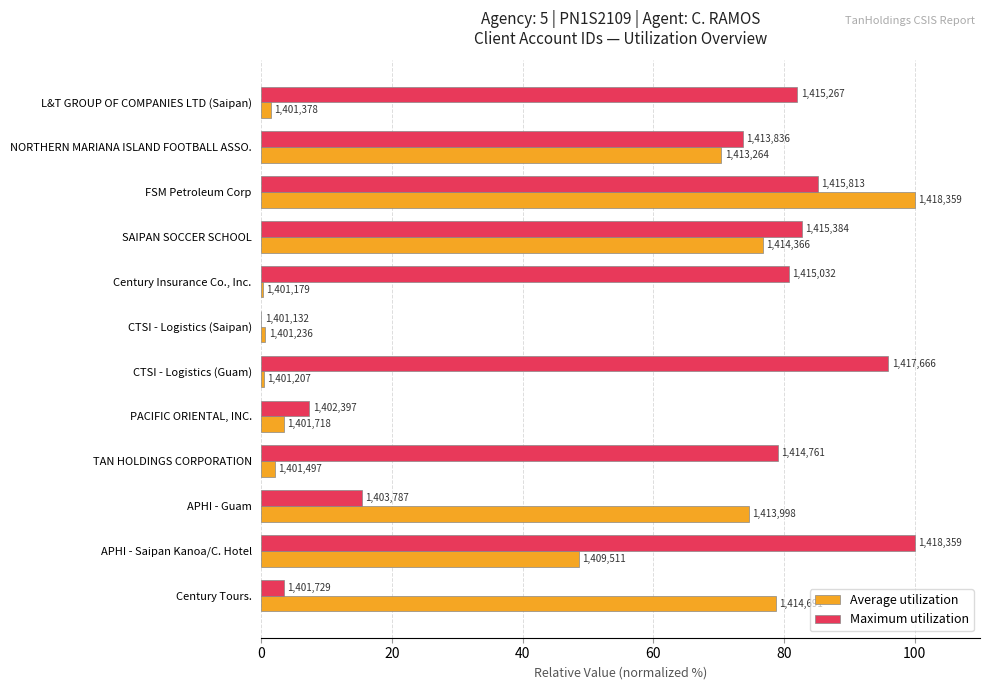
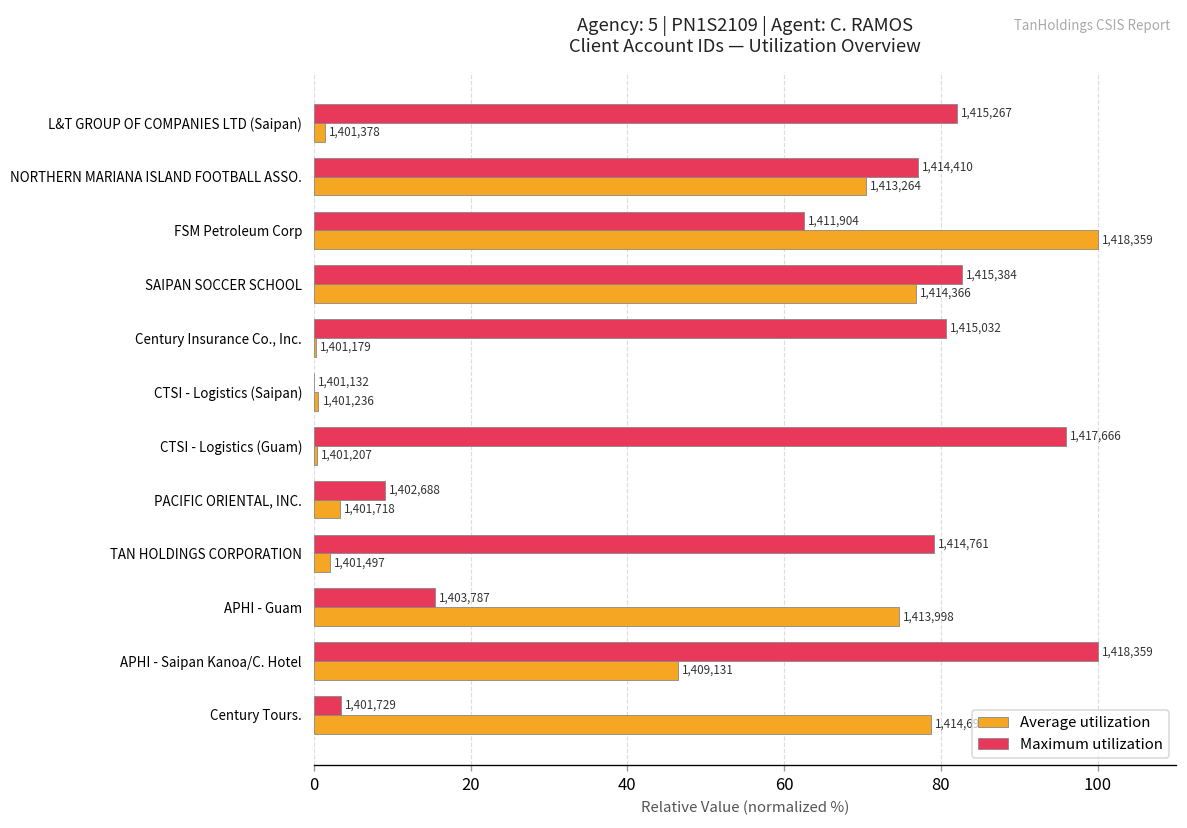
Maximum utilization, NORTHERN MARIANA ISLAND FOOTBALL ASSO.: 1,413,836 -> 1,414,410
Maximum utilization, FSM Petroleum Corp: 1,415,813 -> 1,411,904
Maximum utilization, PACIFIC ORIENTAL, INC.: 1,402,397 -> 1,402,688
Average utilization, APHI - Saipan Kanoa/C. Hotel: 1,409,511 -> 1,409,131
